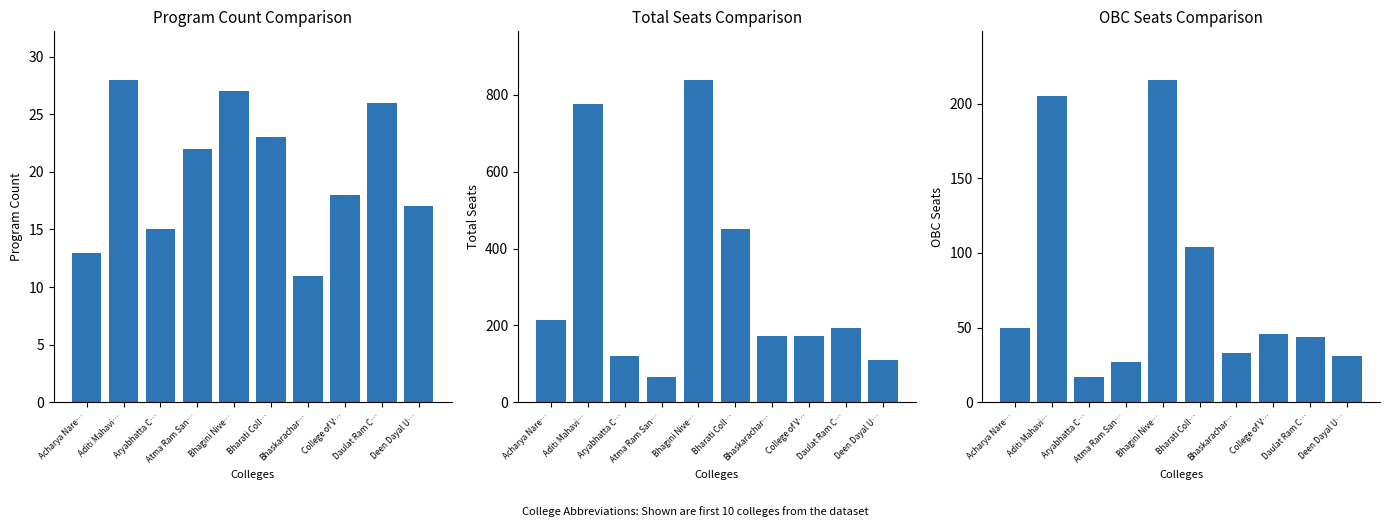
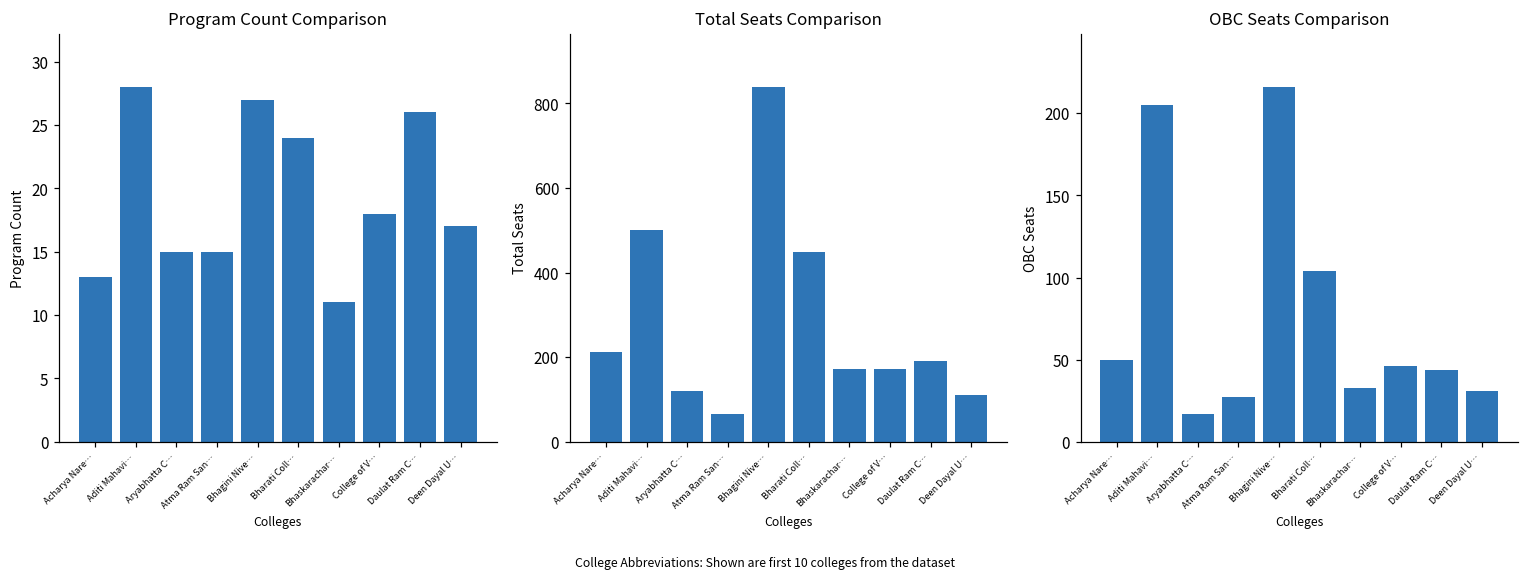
Program Count Comparison, Atma Ram San…: 22 -> 15
Program Count Comparison, Bharati Coll…: 23 -> 24
Total Seats Comparison, Aditi Mahavi…: 780 -> 500
